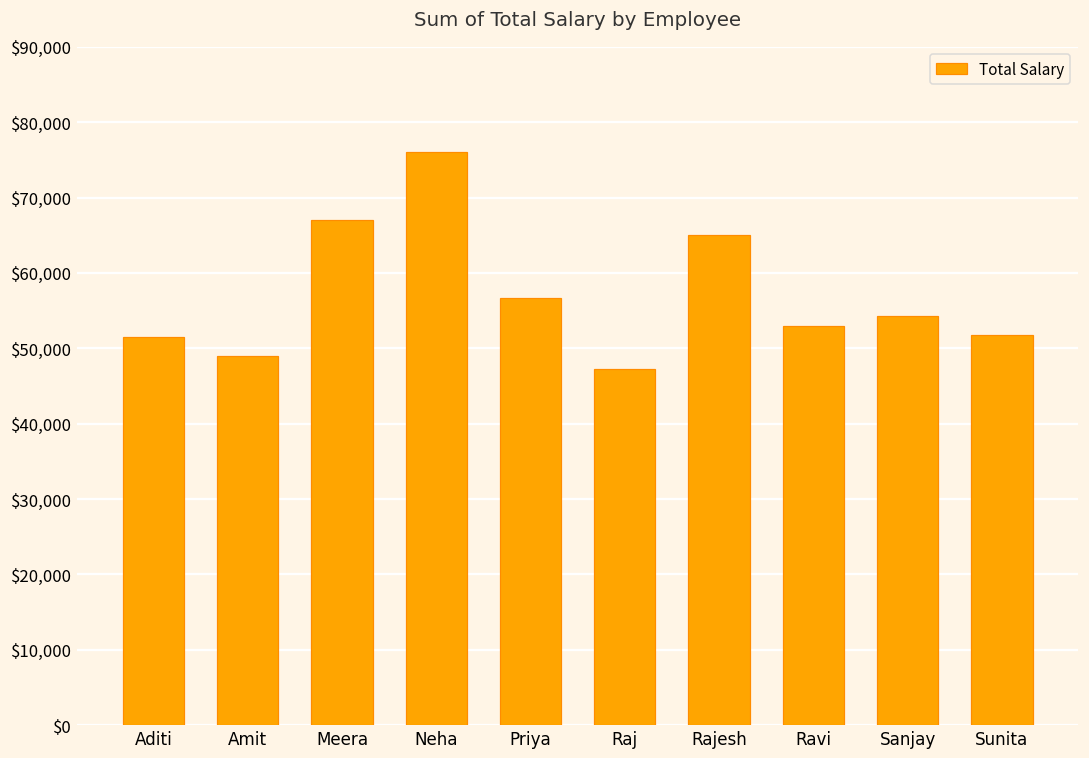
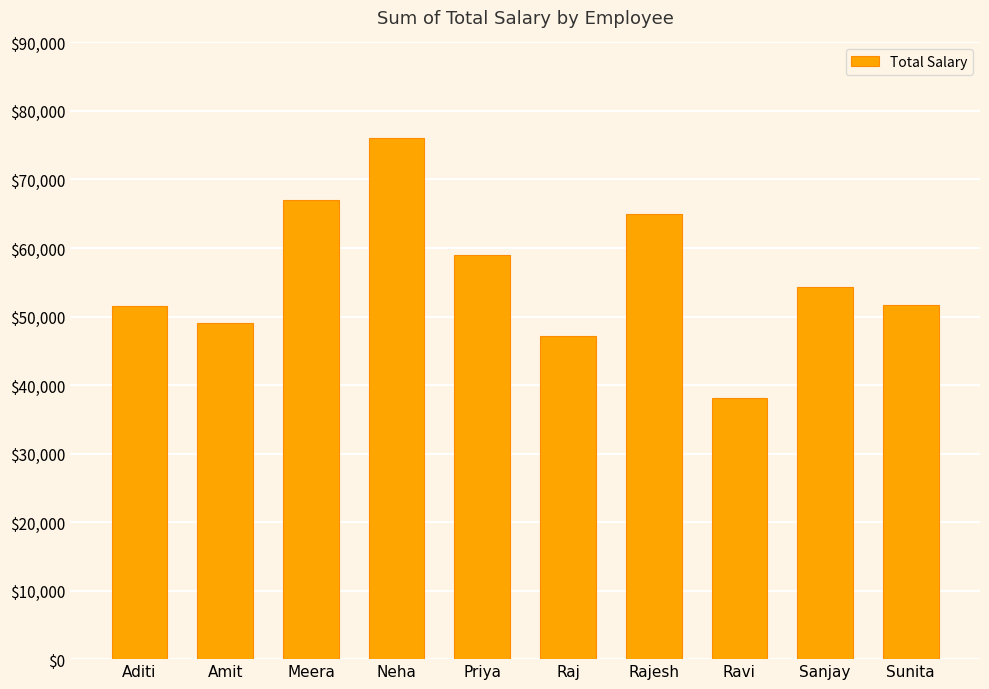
Priya: $57,000 -> $59,000
Ravi: $53,000 -> $38,000
